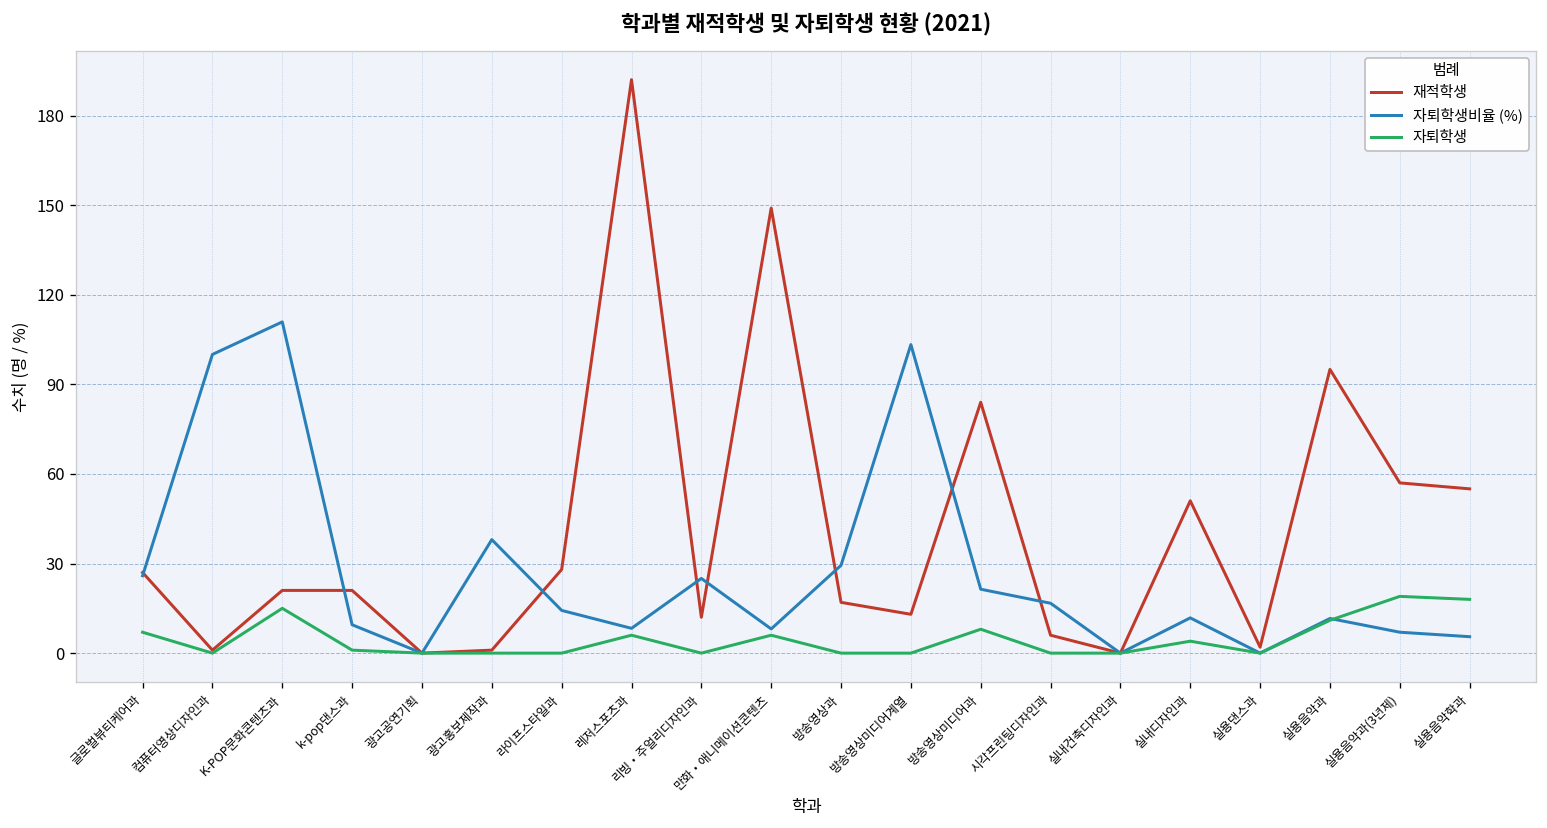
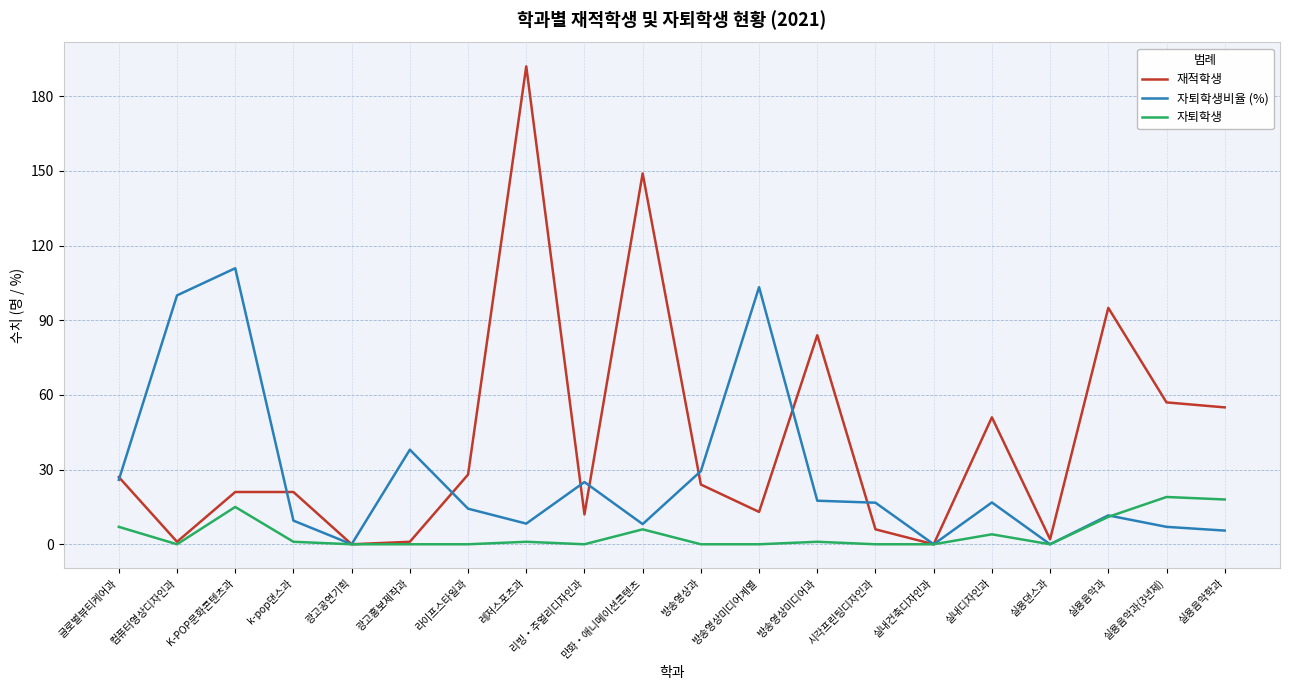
자퇴학생, 레저스포츠과: 6 -> 1
재적학생, 방송영상과: 17 -> 24
자퇴학생비율 (%), 방송영상미디어과: 21 -> 18
자퇴학생, 방송영상미디어과: 8 -> 1
자퇴학생비율 (%), 실내디자인과: 12 -> 17
